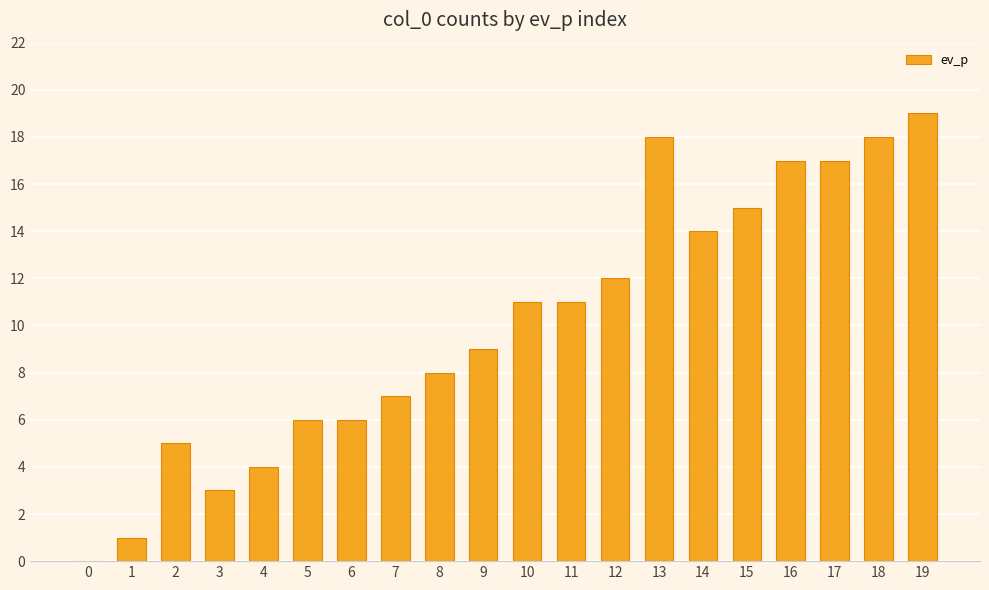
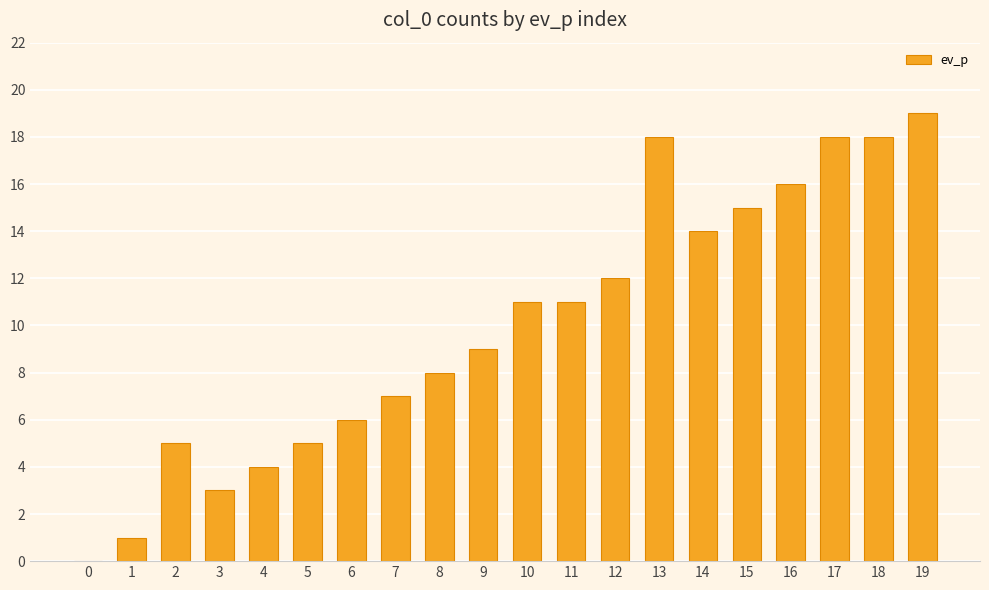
5: 6 -> 5
16: 17 -> 16
17: 17 -> 18
